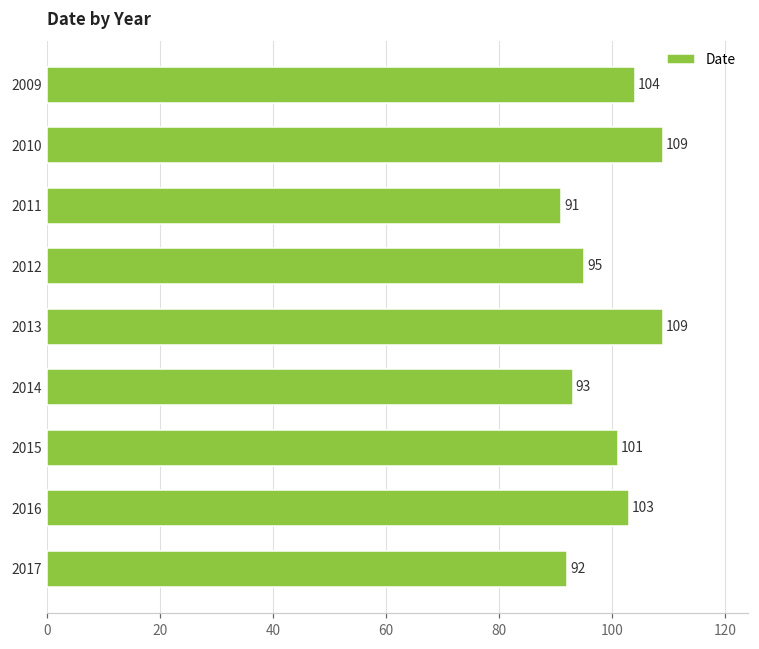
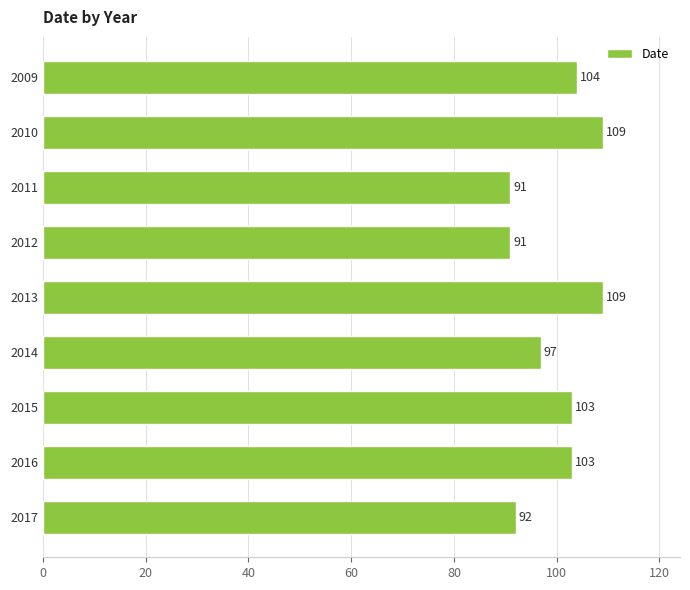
2012: 95 -> 91
2014: 93 -> 97
2015: 101 -> 103
